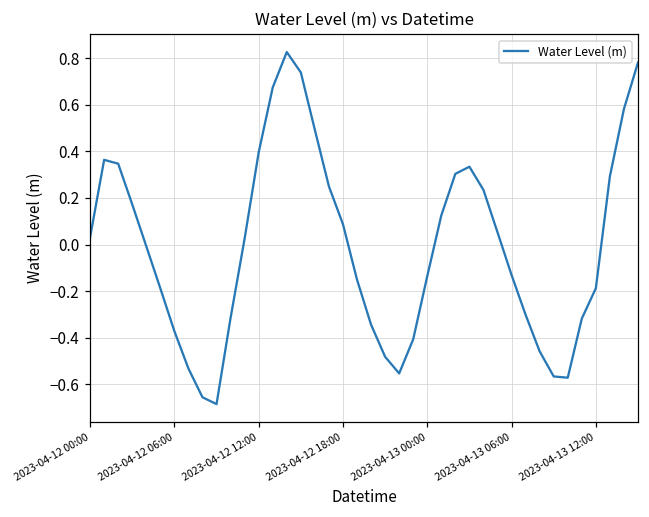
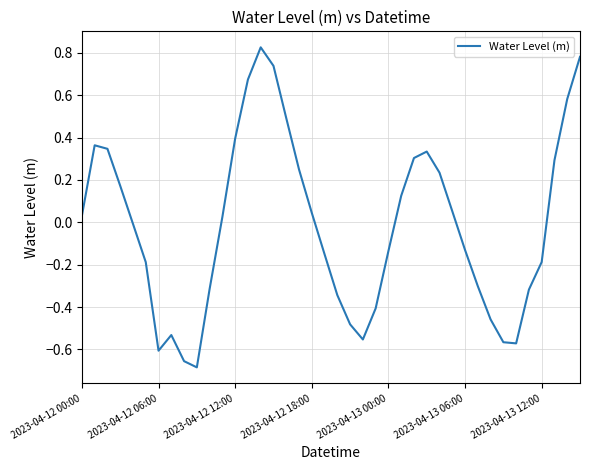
2023-04-12 06:00: -0.37 -> -0.61
2023-04-12 18:00: 0.09 -> 0.04
